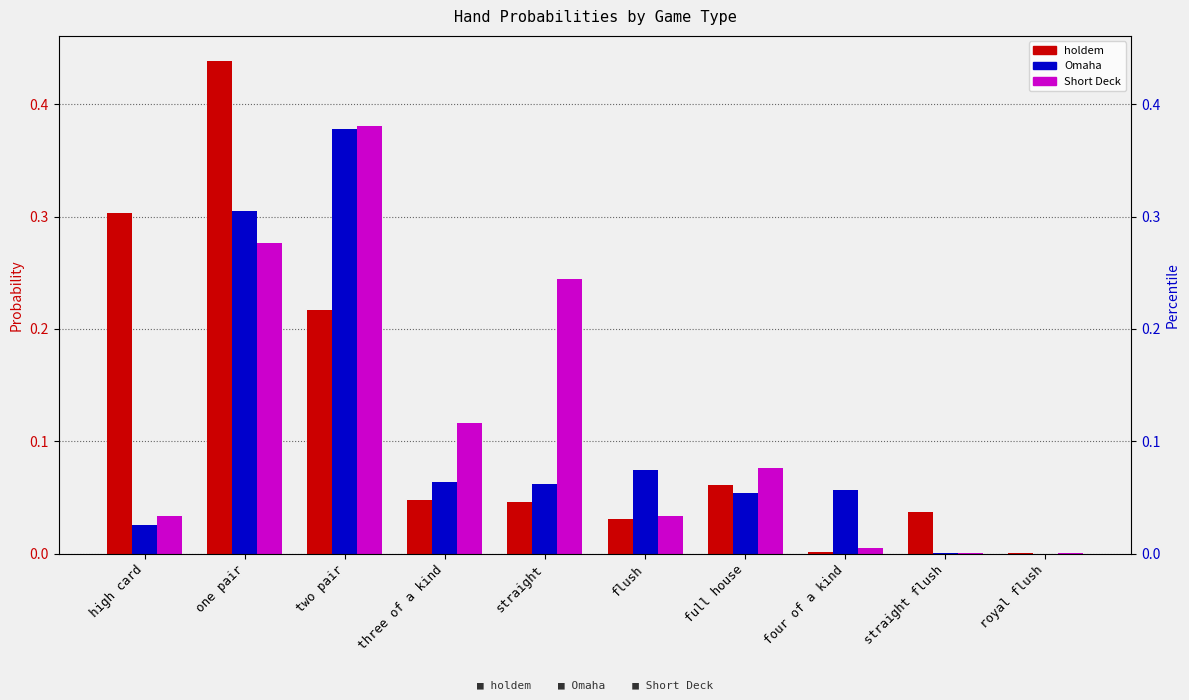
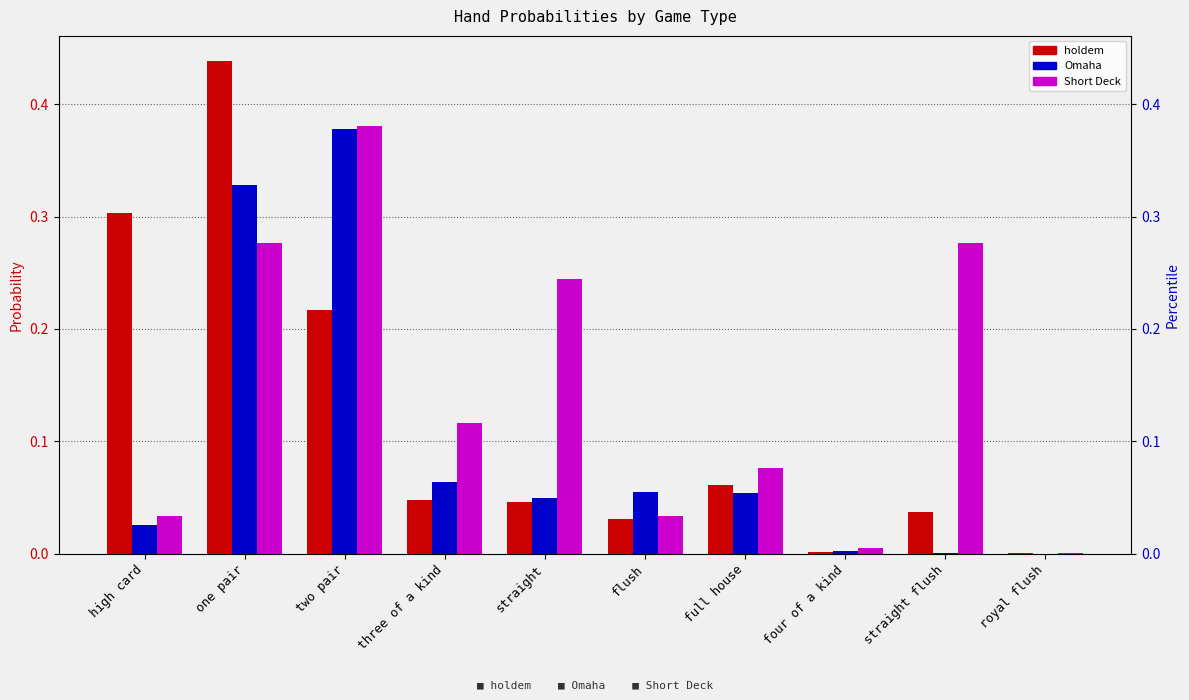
Omaha, one pair: 0.305 -> 0.328
Omaha, straight: 0.062 -> 0.049
Omaha, flush: 0.075 -> 0.054
Omaha, four of a kind: 0.057 -> 0.002
Short Deck, straight flush: 0.001 -> 0.276
